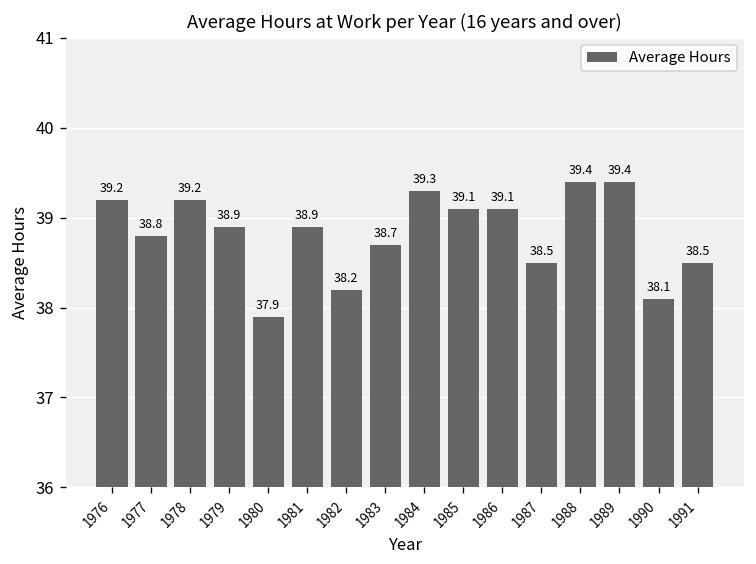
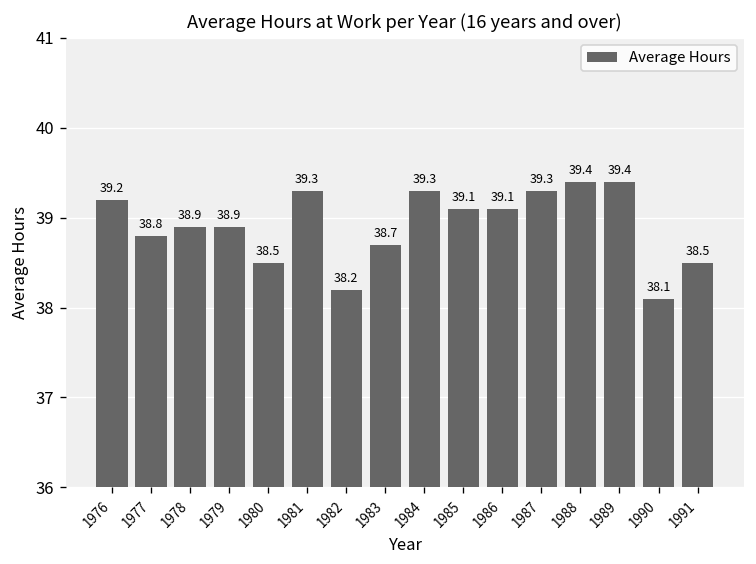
1978: 39.2 -> 38.9
1980: 37.9 -> 38.5
1981: 38.9 -> 39.3
1987: 38.5 -> 39.3
